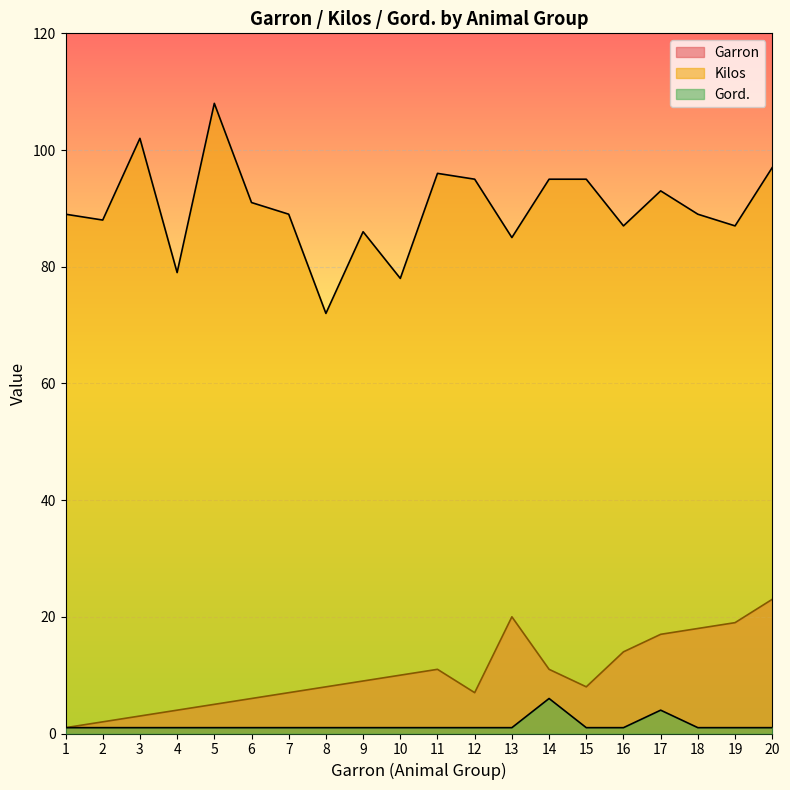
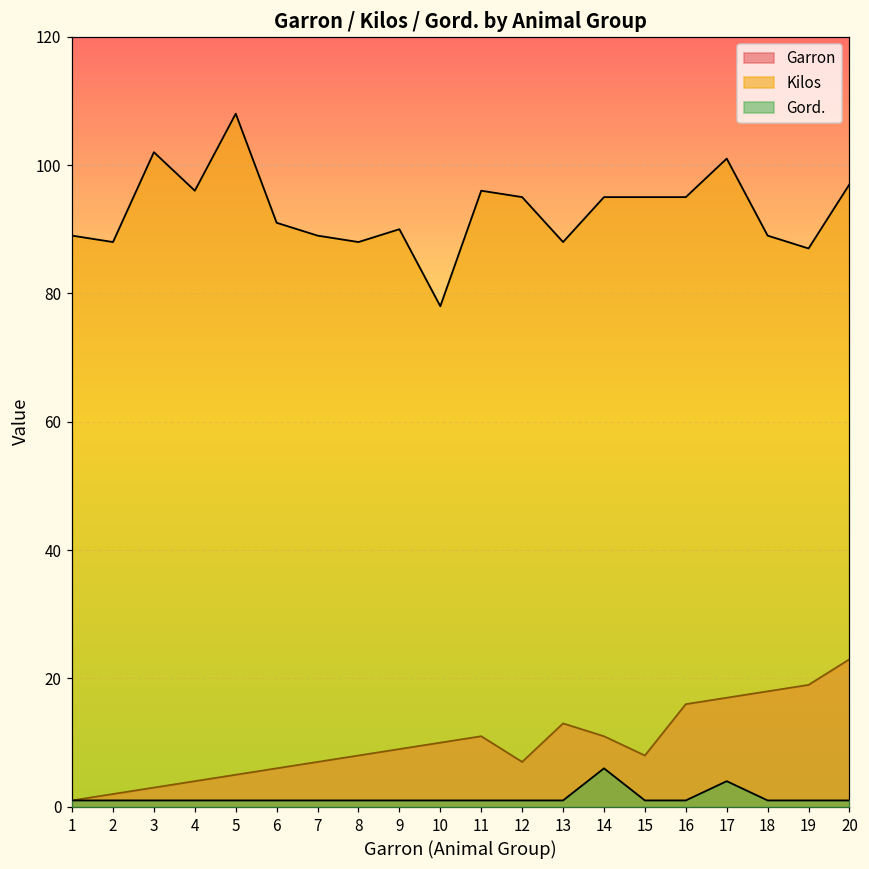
Kilos, 4: 79 -> 96
Kilos, 8: 72 -> 88
Kilos, 9: 86 -> 90
Garron, 13: 20 -> 13
Kilos, 13: 85 -> 88
Garron, 16: 14 -> 16
Kilos, 16: 87 -> 95
Kilos, 17: 93 -> 101
